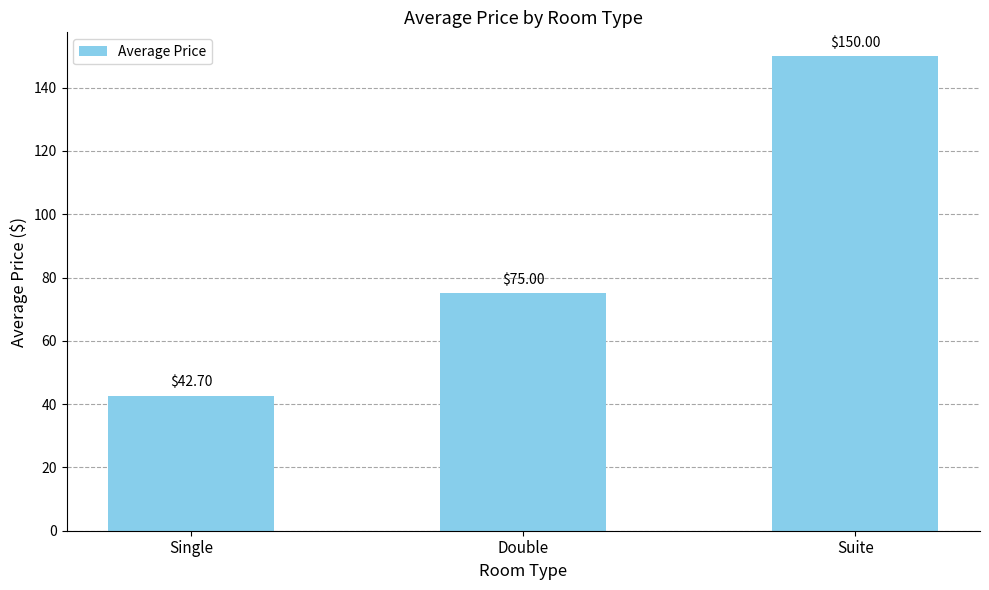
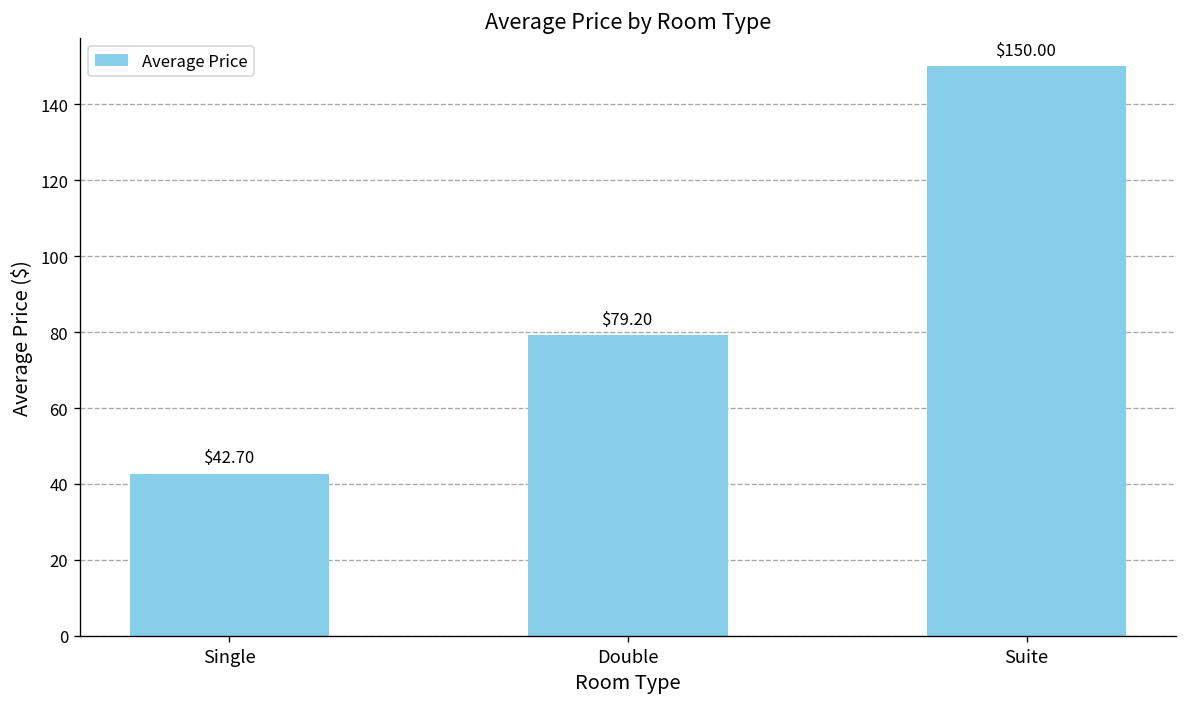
Double: $75.00 -> $79.20
